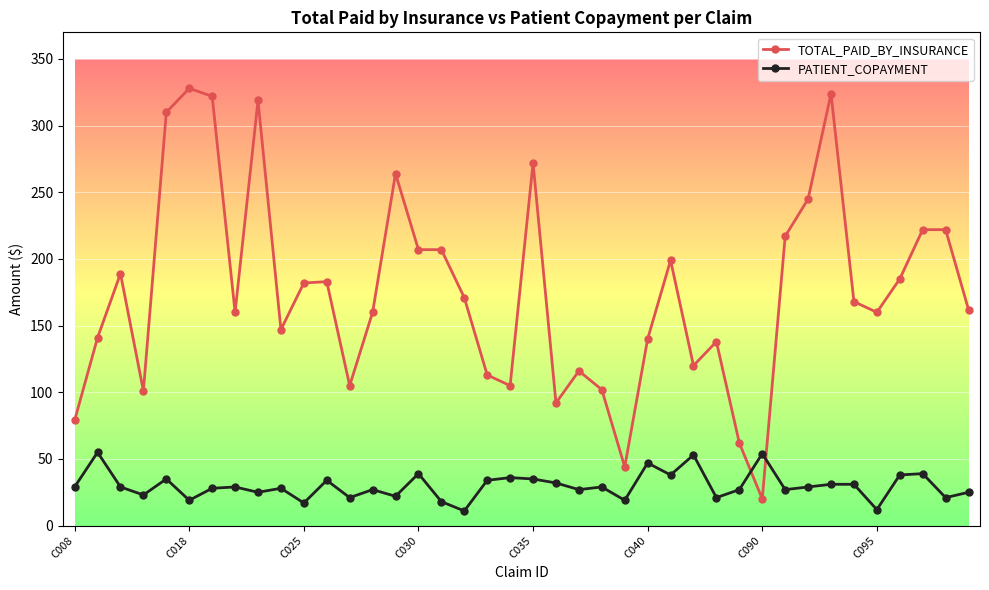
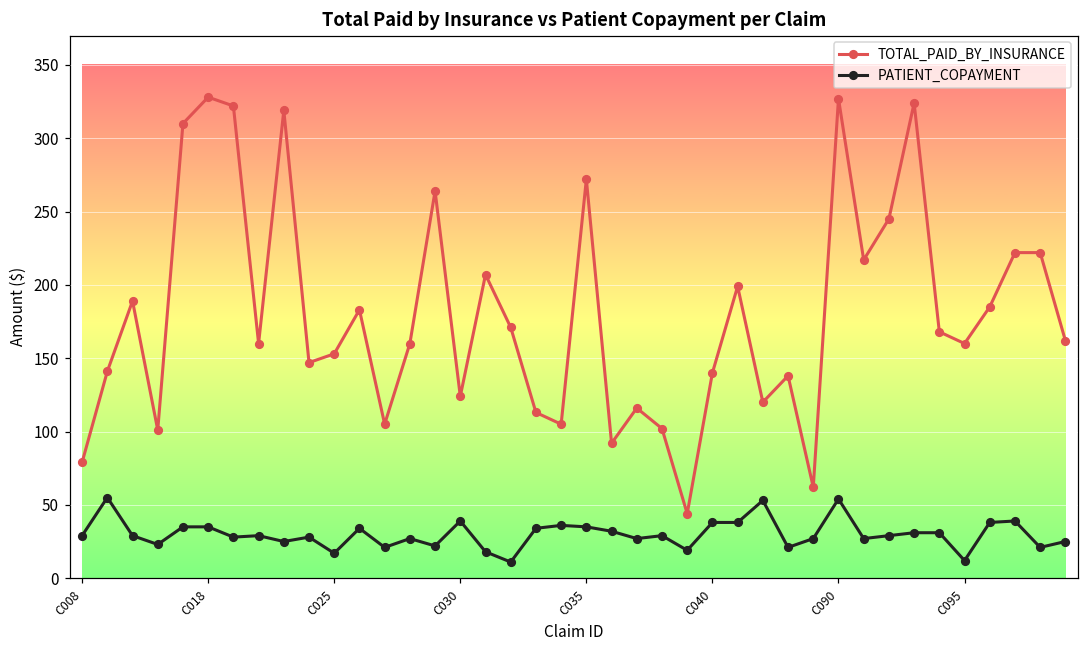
PATIENT_COPAYMENT, C018: 19 -> 35
TOTAL_PAID_BY_INSURANCE, C025: 182 -> 153
TOTAL_PAID_BY_INSURANCE, C030: 207 -> 124
PATIENT_COPAYMENT, C040: 47 -> 38
TOTAL_PAID_BY_INSURANCE, C090: 20 -> 327
